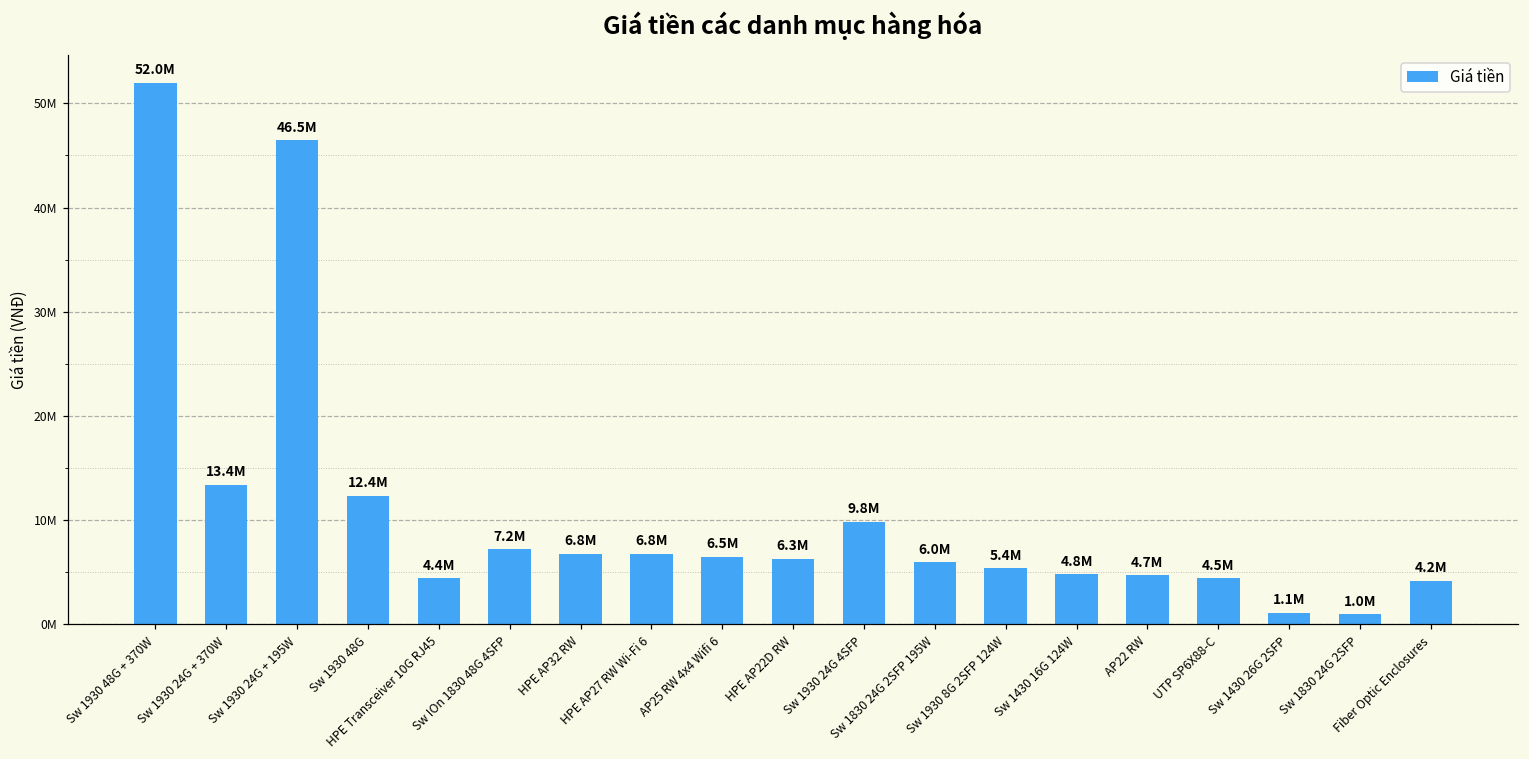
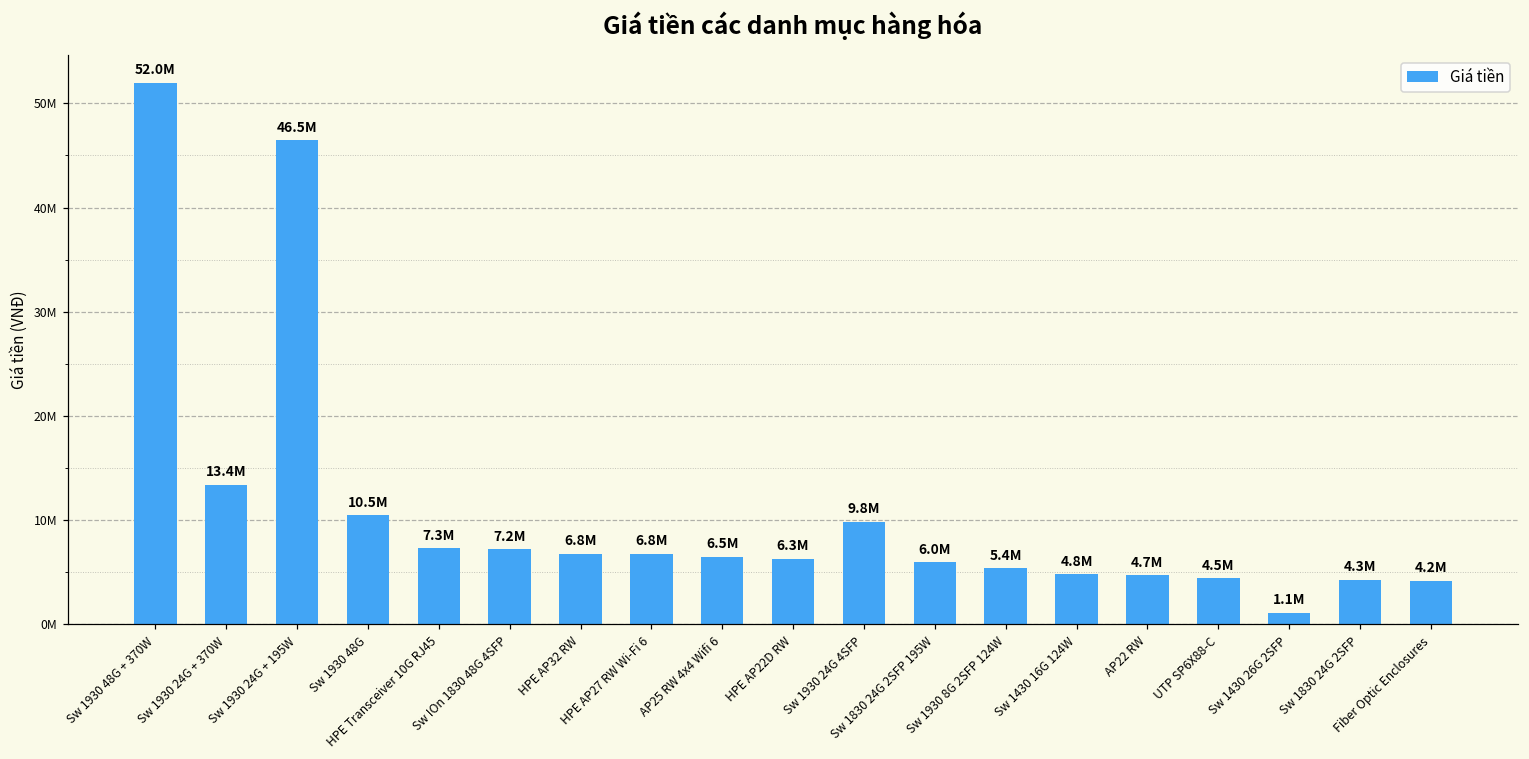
Sw 1930 48G: 12.4M -> 10.5M
HPE Transceiver 10G RJ45: 4.4M -> 7.3M
Sw 1830 24G 2SFP: 1.0M -> 4.3M
